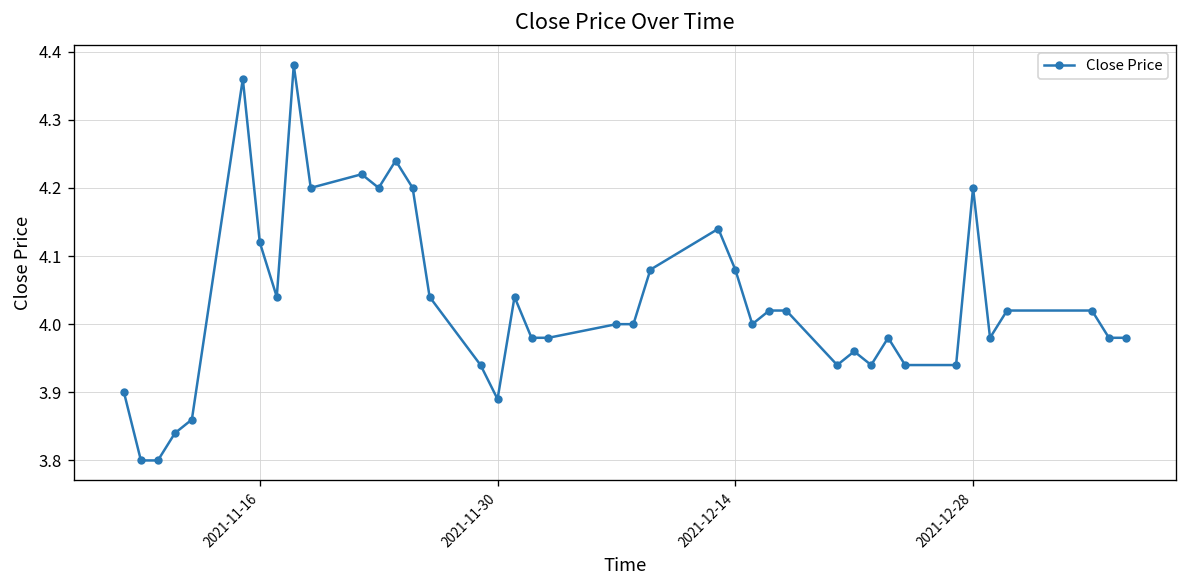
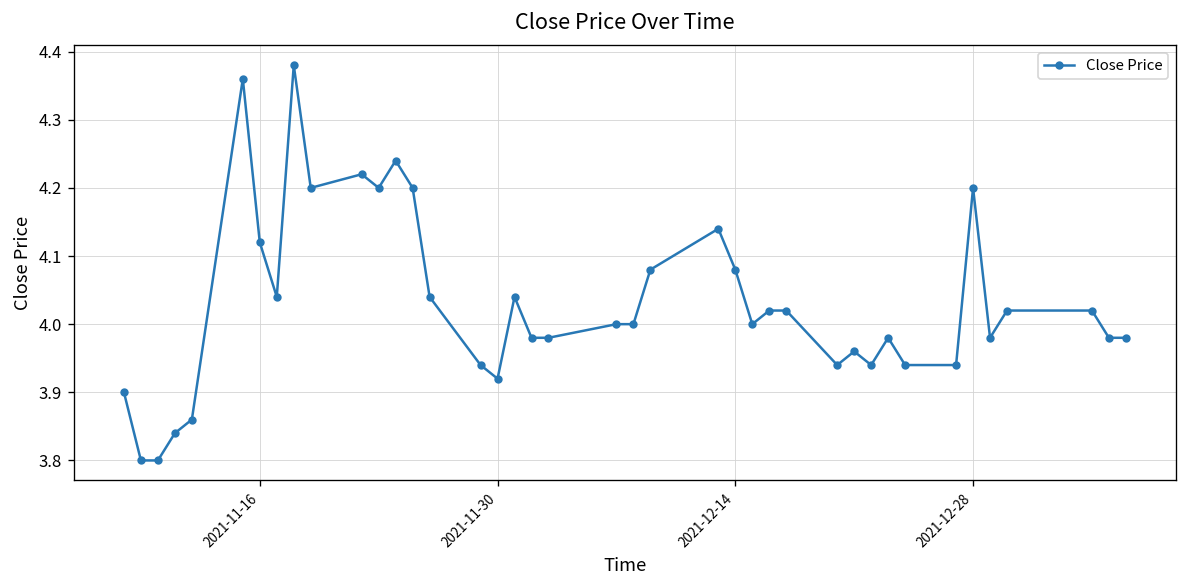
2021-11-30: 3.89 -> 3.92
